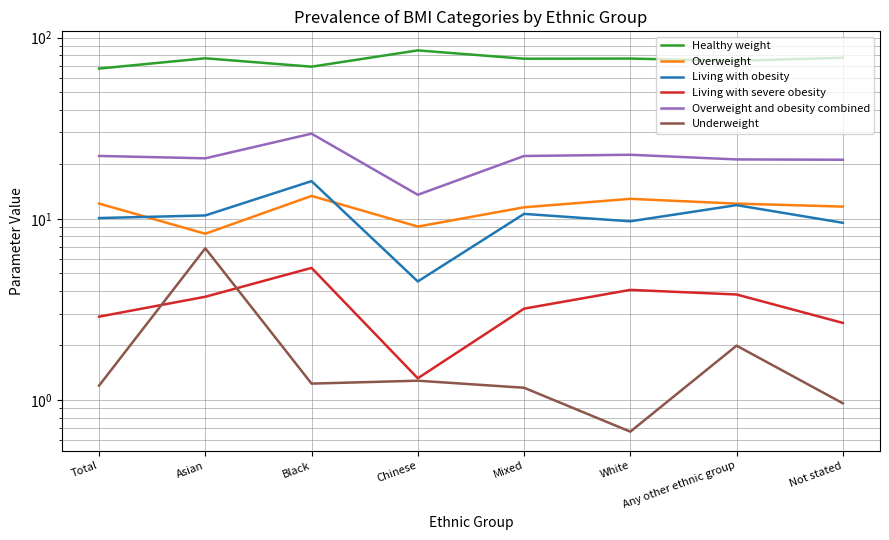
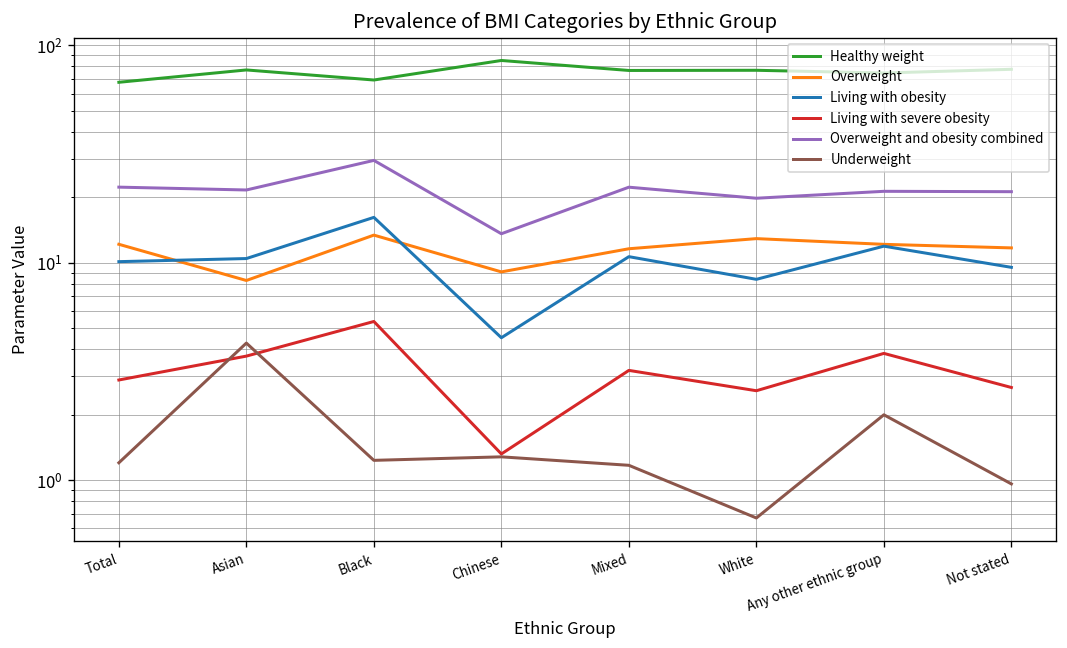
Underweight, Asian: 6.9 -> 4.3
Living with obesity, White: 10 -> 8
Living with severe obesity, White: 4.1 -> 2.6
Overweight and obesity combined, White: 23 -> 20
